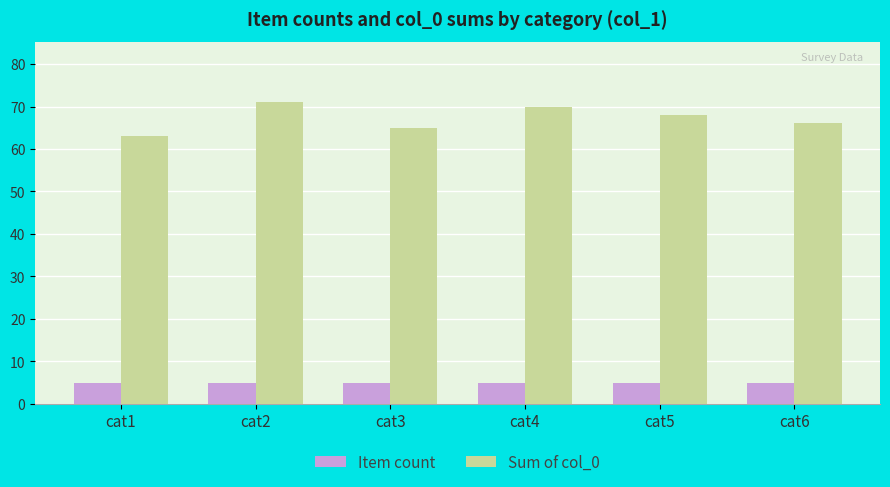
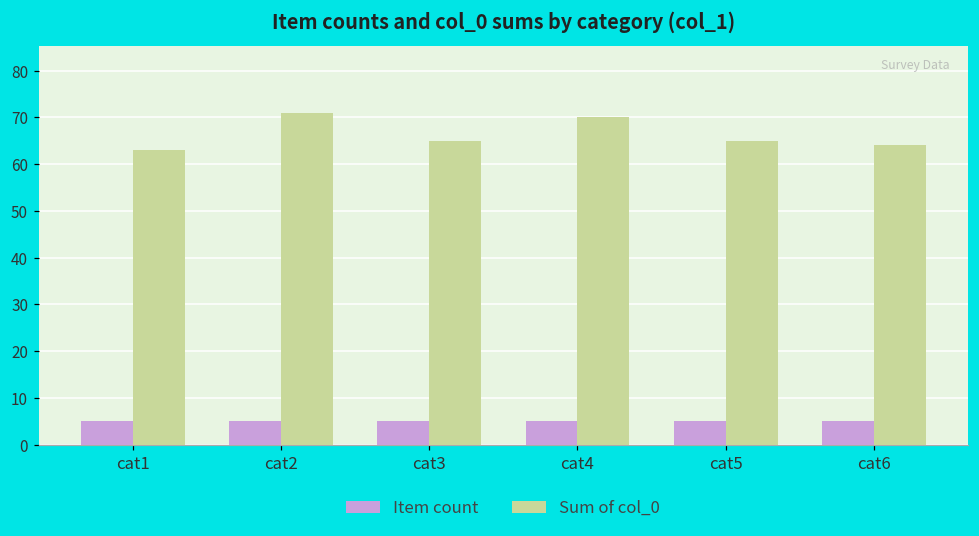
Sum of col_0, cat5: 68 -> 65
Sum of col_0, cat6: 66 -> 64
